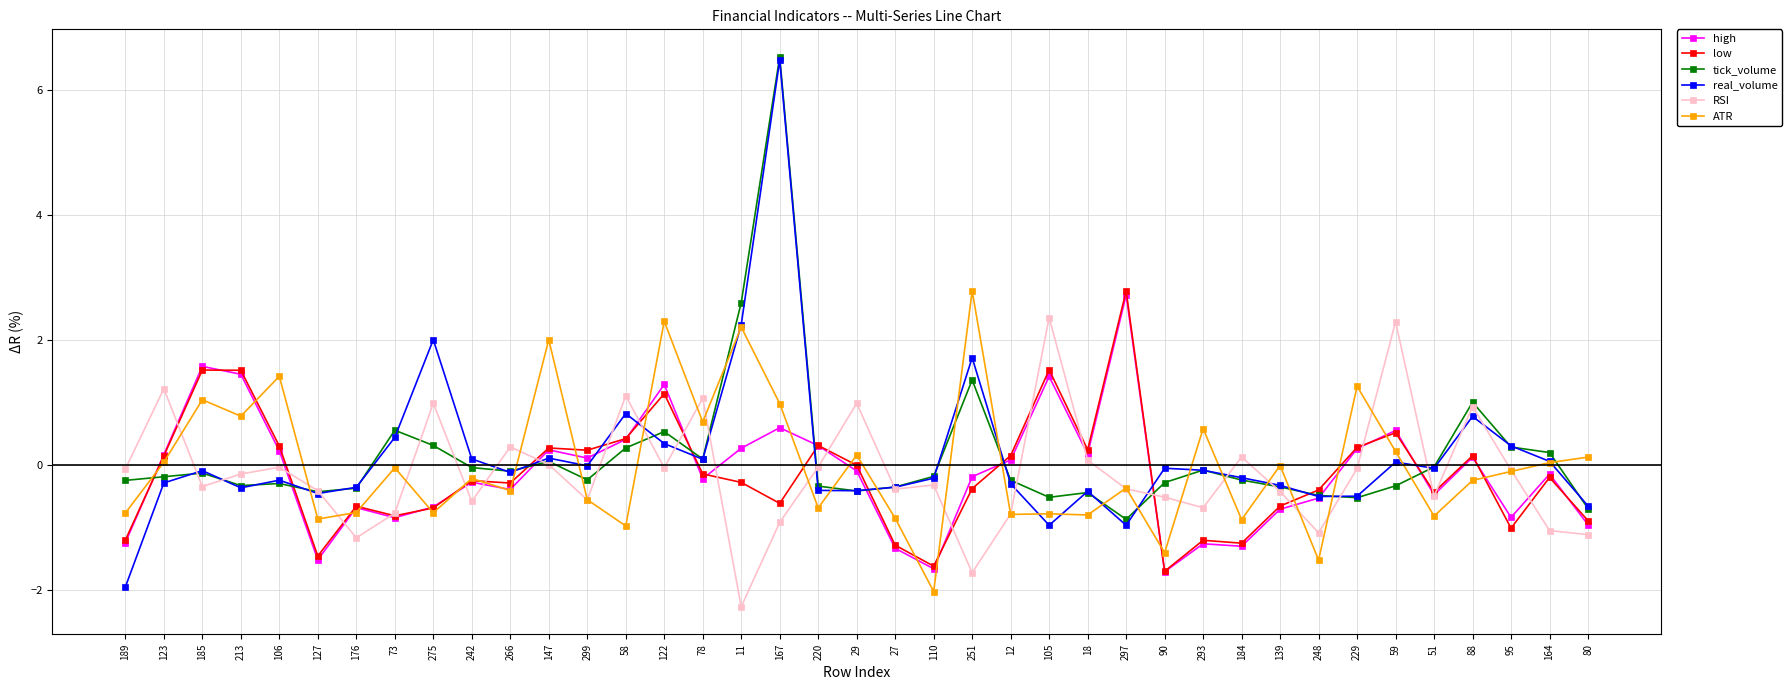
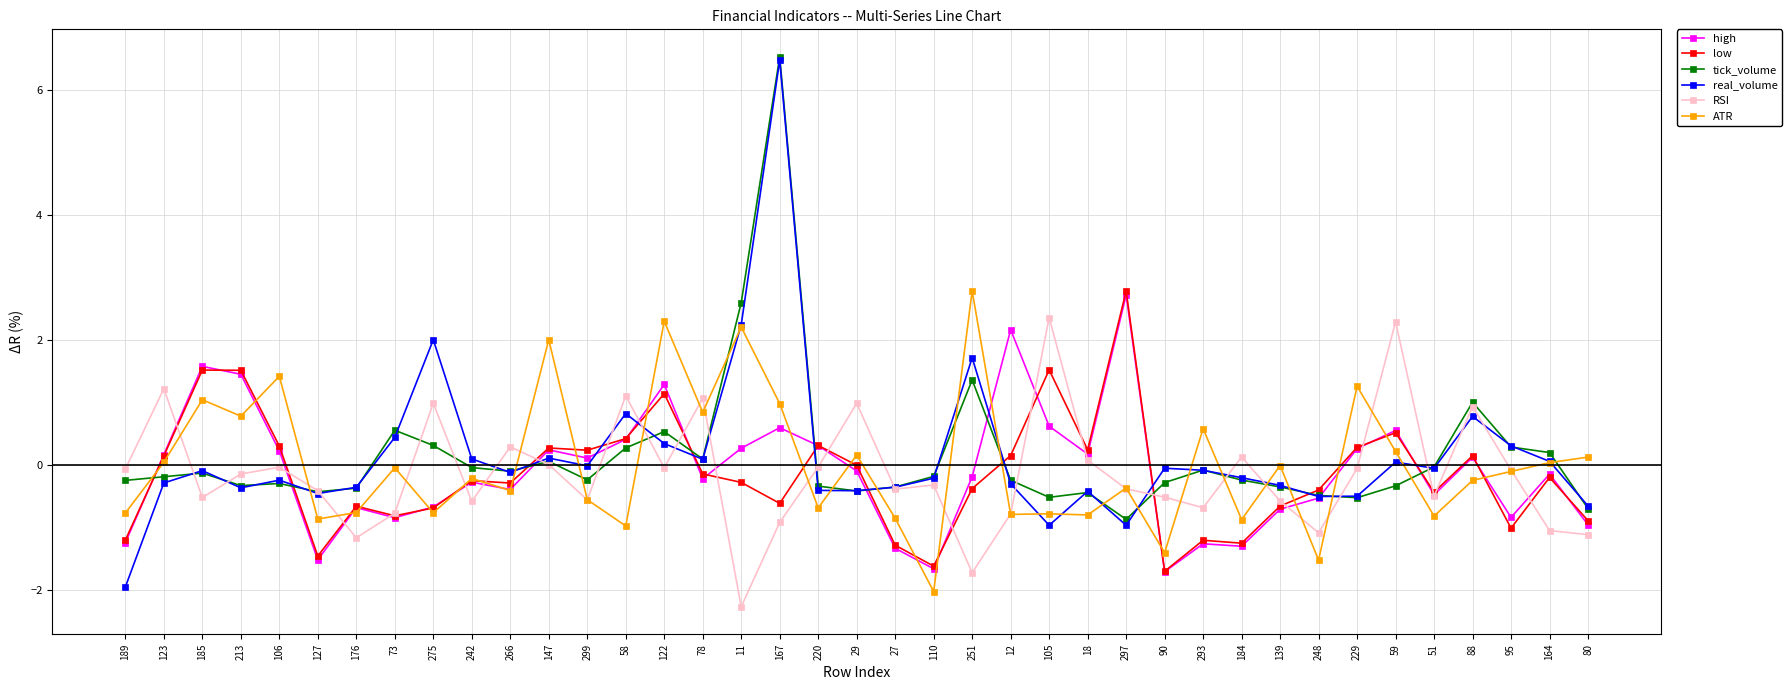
RSI, 185: -0.3 -> -0.5
ATR, 78: 0.7 -> 0.8
high, 12: 0.1 -> 2.2
high, 105: 1.4 -> 0.6
RSI, 139: -0.4 -> -0.6
